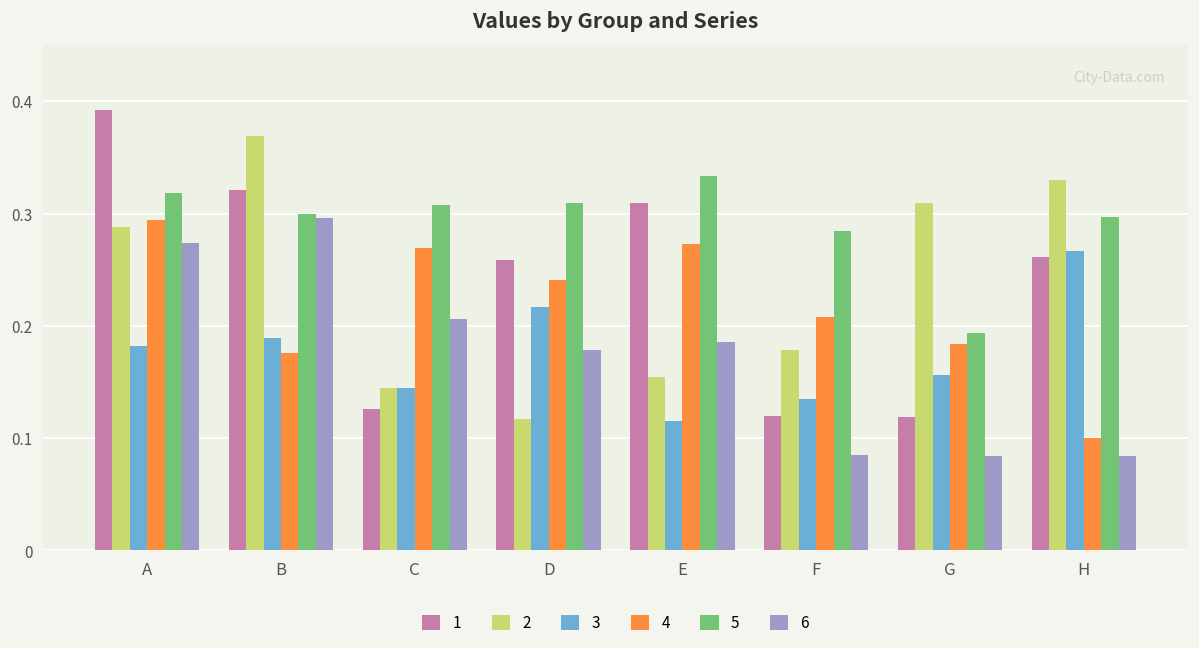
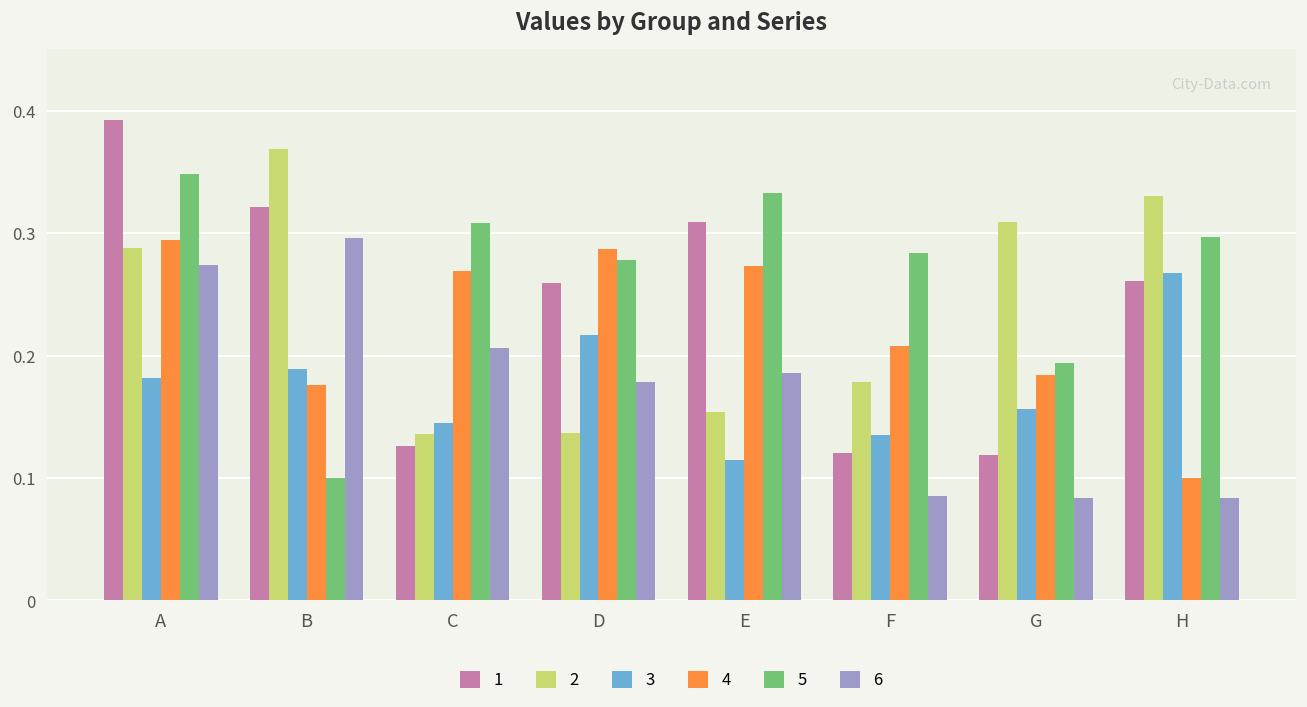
5, A: 0.318 -> 0.348
5, B: 0.3 -> 0.1
2, C: 0.145 -> 0.136
2, D: 0.117 -> 0.137
4, D: 0.241 -> 0.287
5, D: 0.309 -> 0.278
